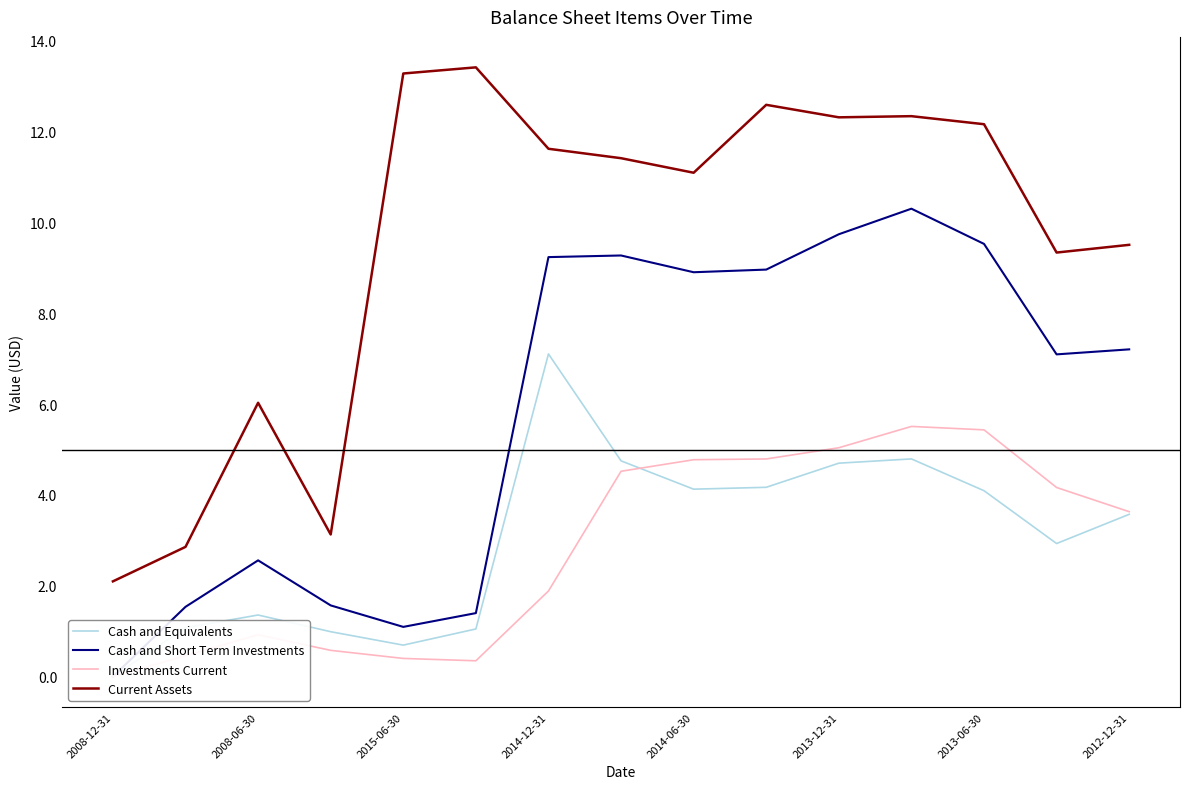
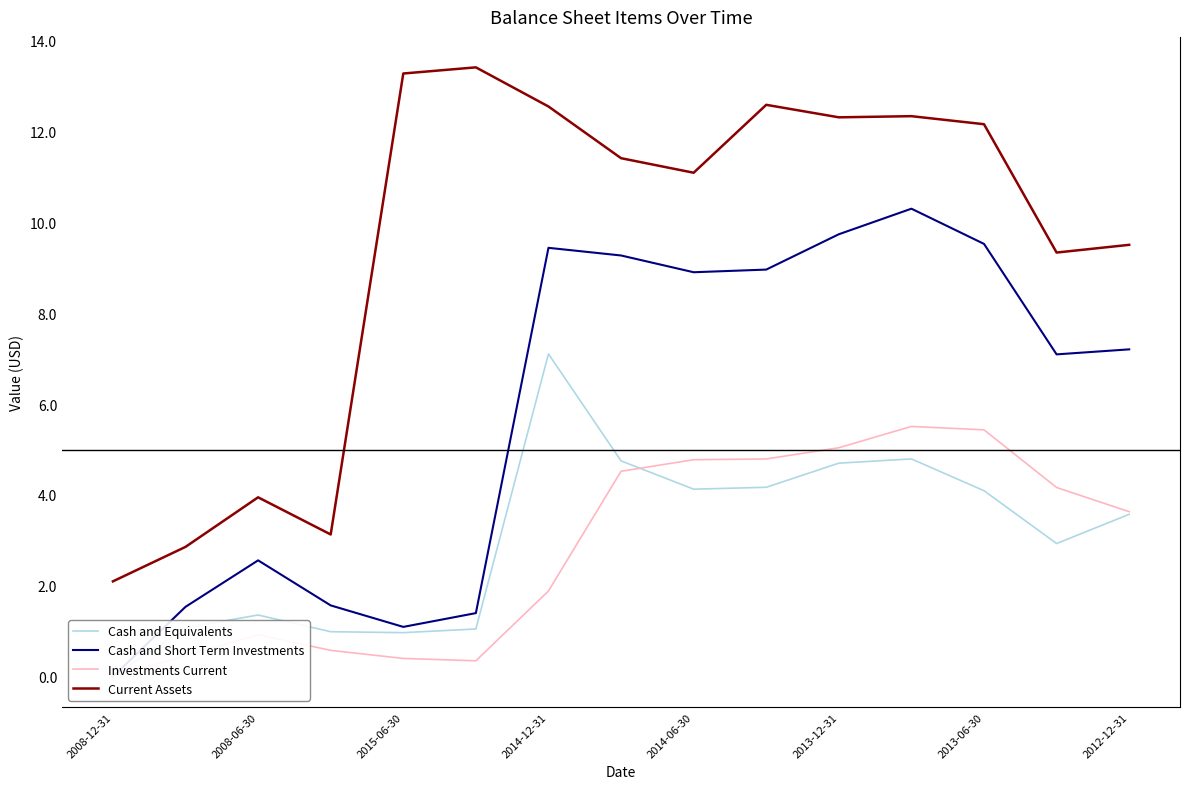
Current Assets, 2008-06-30: 6.0 -> 3.9
Cash and Equivalents, 2015-06-30: 0.7 -> 1.0
Cash and Short Term Investments, 2014-12-31: 9.2 -> 9.4
Current Assets, 2014-12-31: 11.6 -> 12.6
